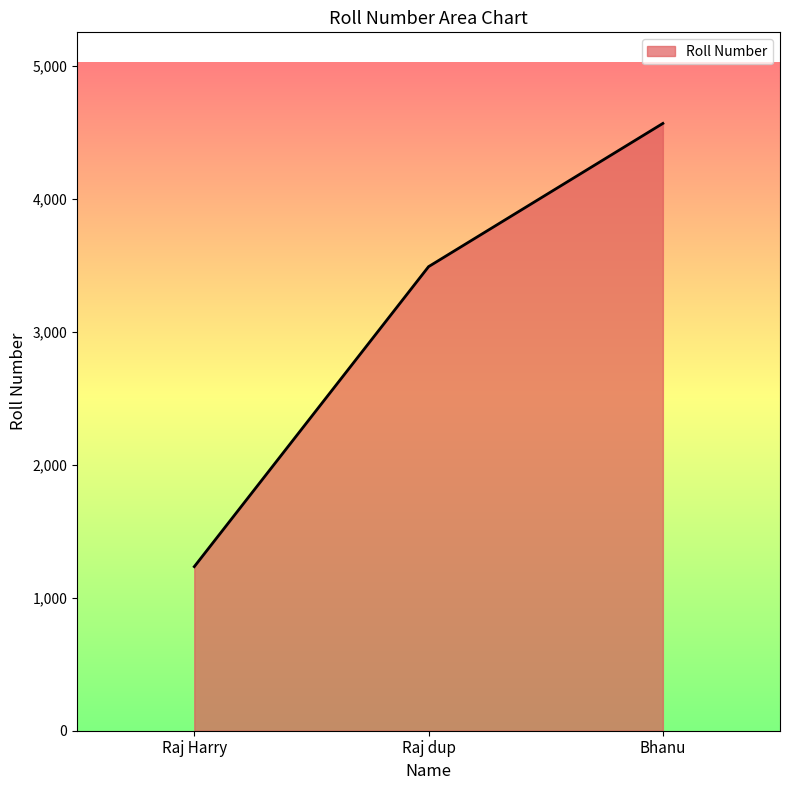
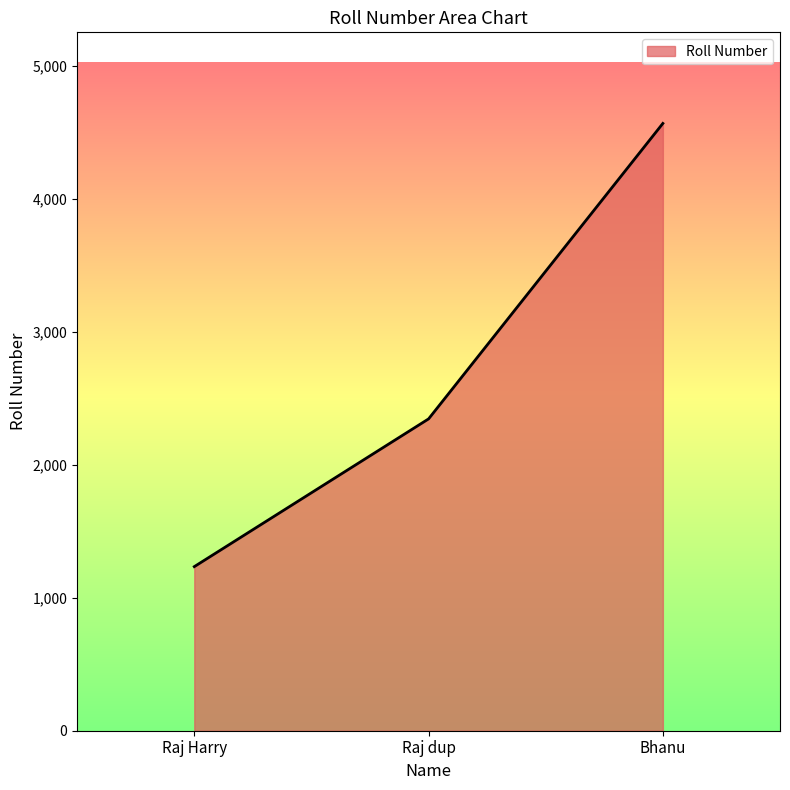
Raj dup: 3,490 -> 2,350
